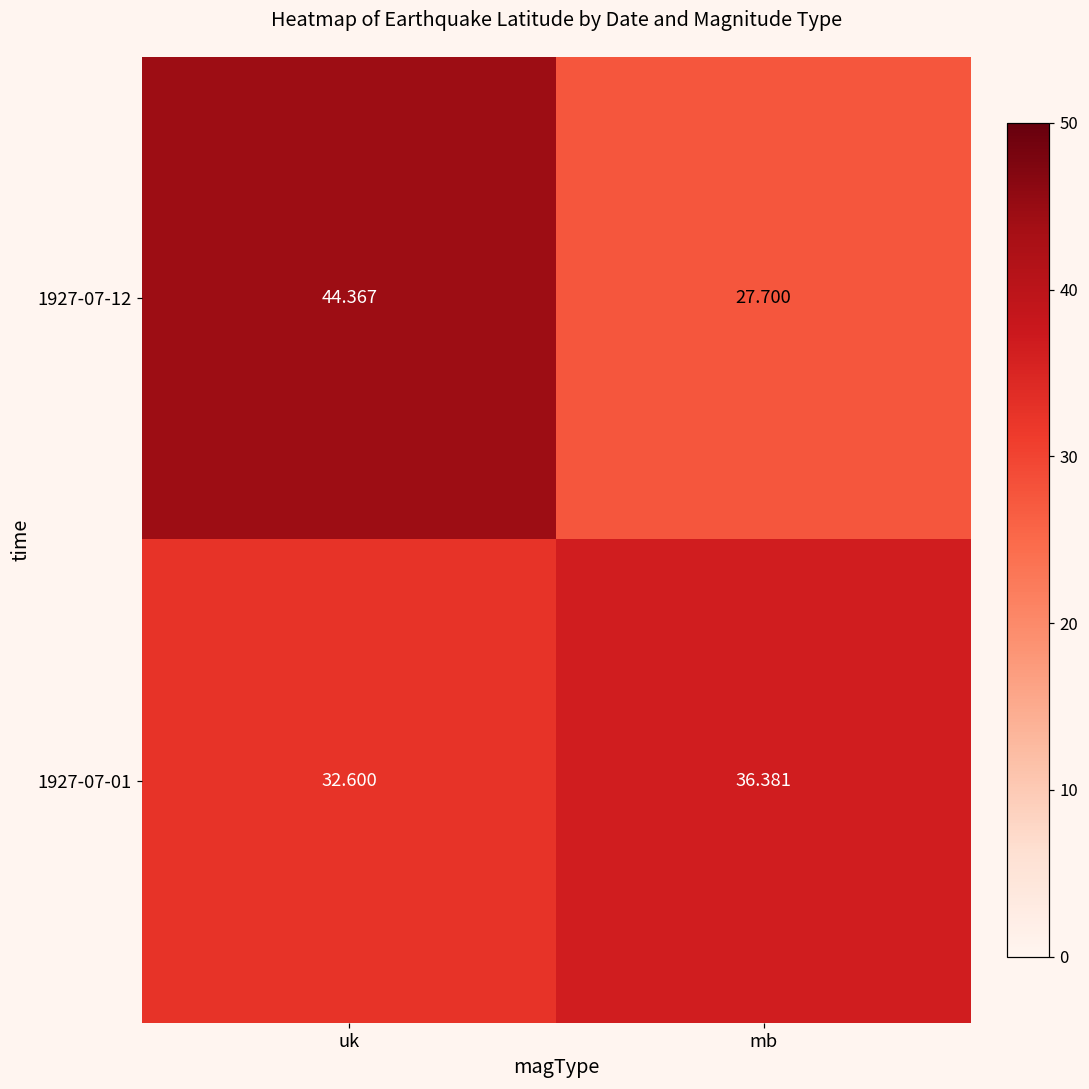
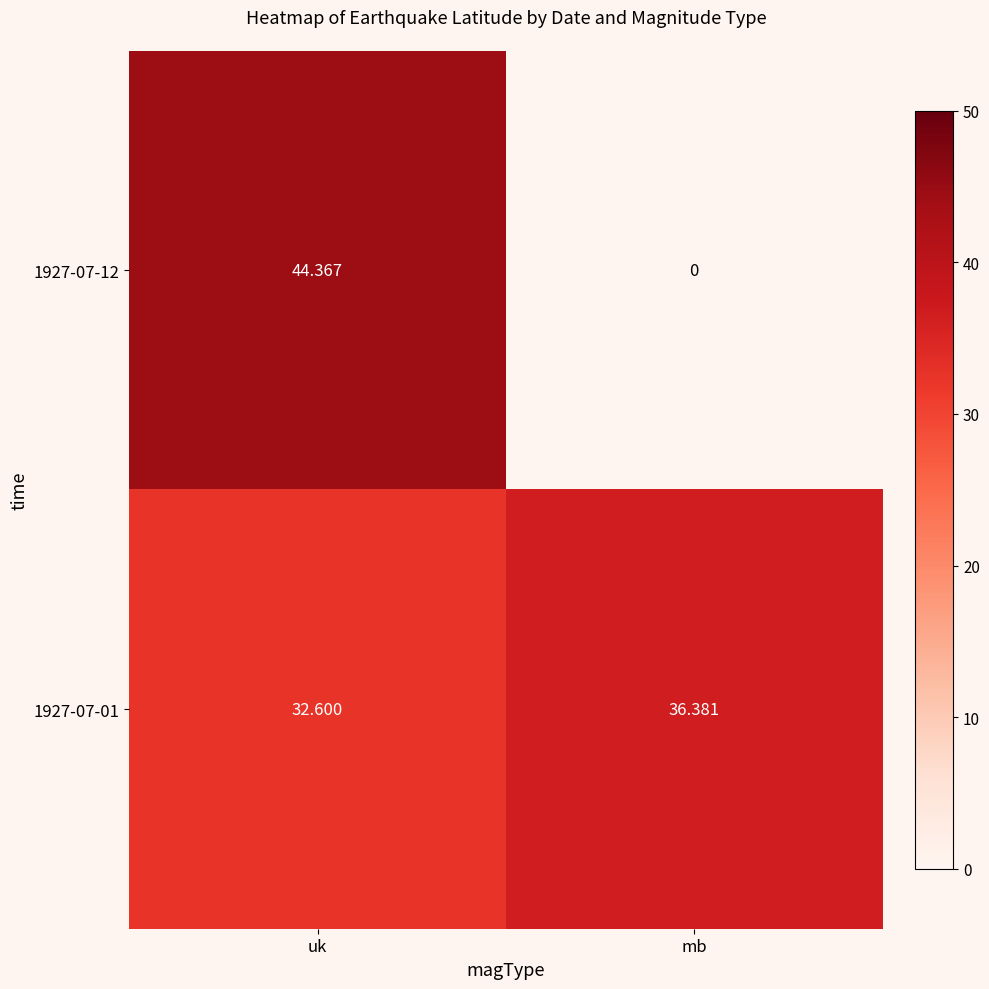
1927-07-12, mb: 27.700 -> 0
